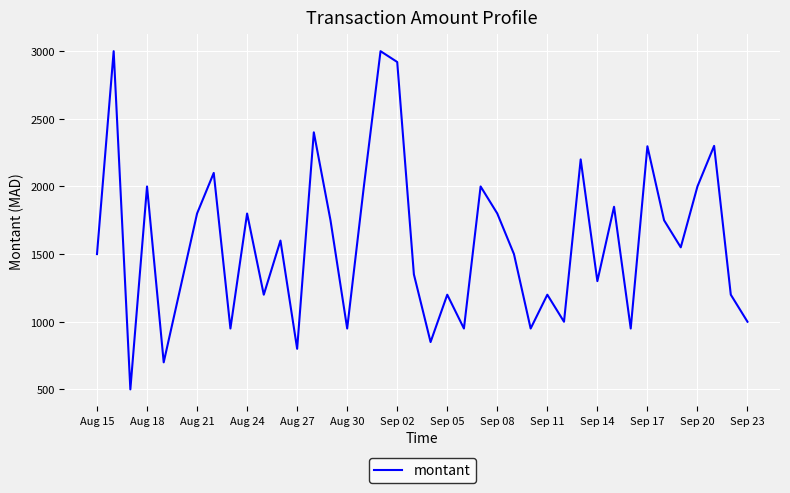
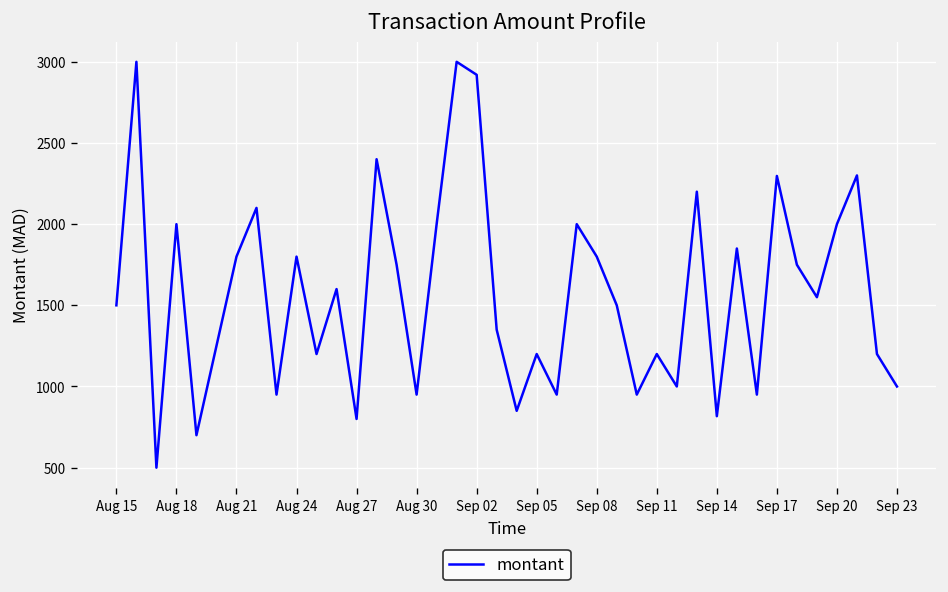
Sep 14: 1300 -> 820
